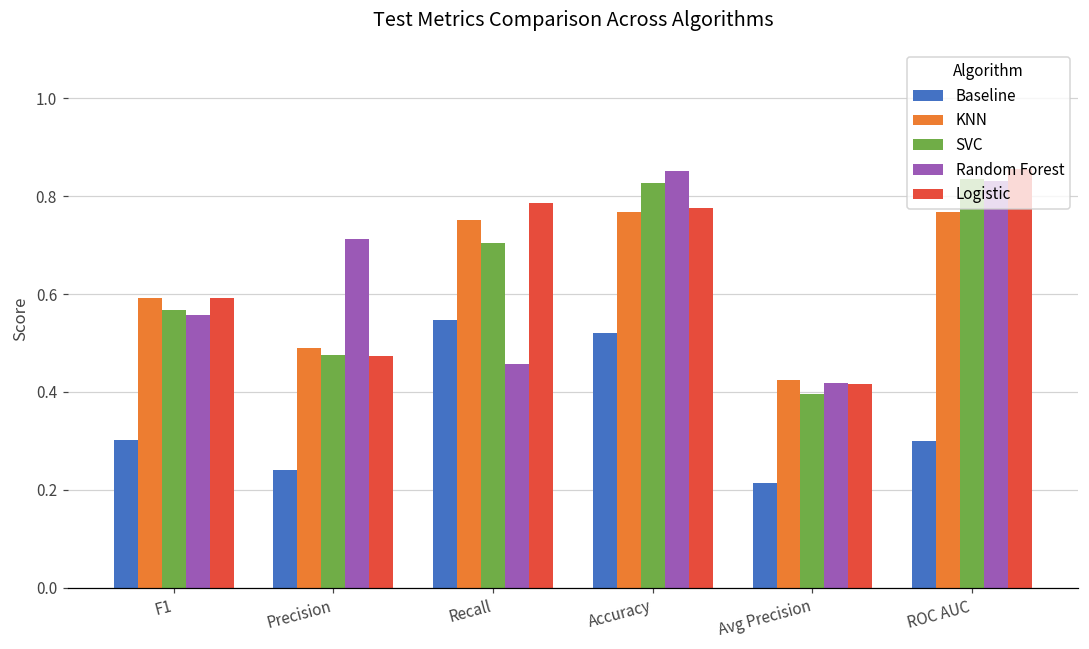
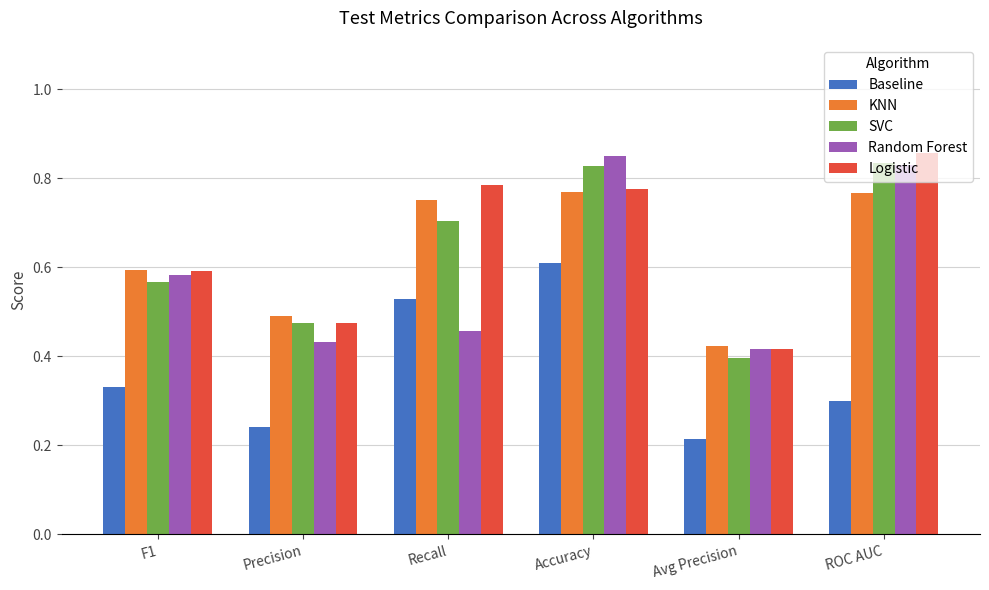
Baseline, F1: 0.30 -> 0.33
Random Forest, F1: 0.56 -> 0.58
Random Forest, Precision: 0.71 -> 0.43
Baseline, Recall: 0.55 -> 0.53
Baseline, Accuracy: 0.52 -> 0.61
